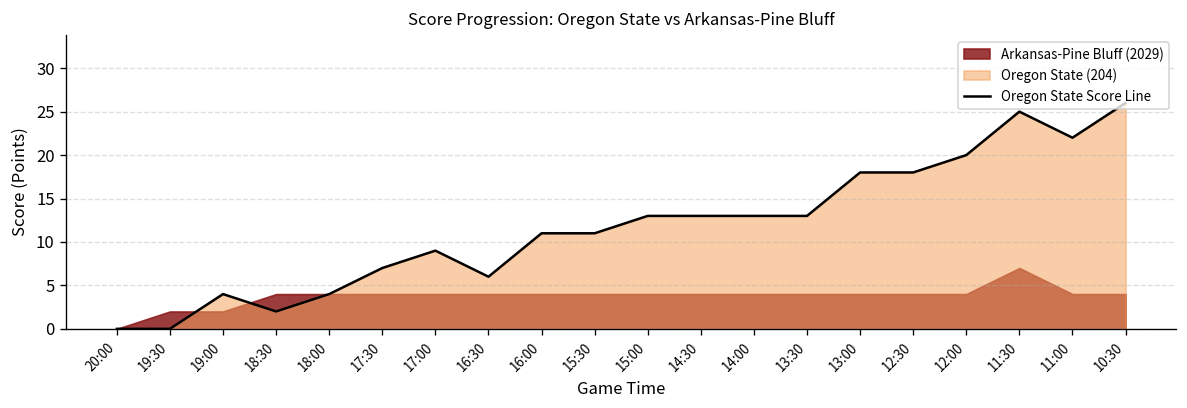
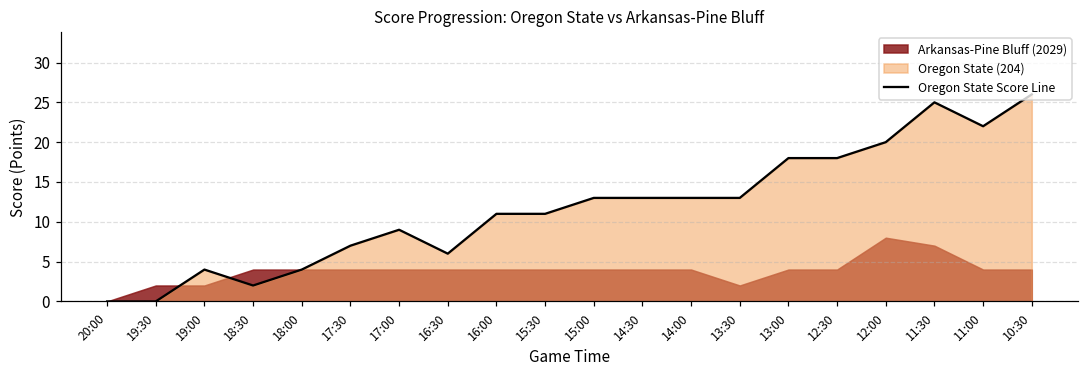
Arkansas-Pine Bluff (2029), 13:30: 4 -> 2
Arkansas-Pine Bluff (2029), 12:00: 4 -> 8
